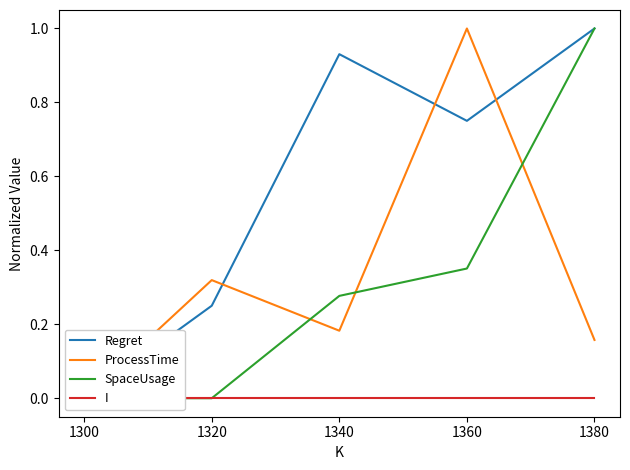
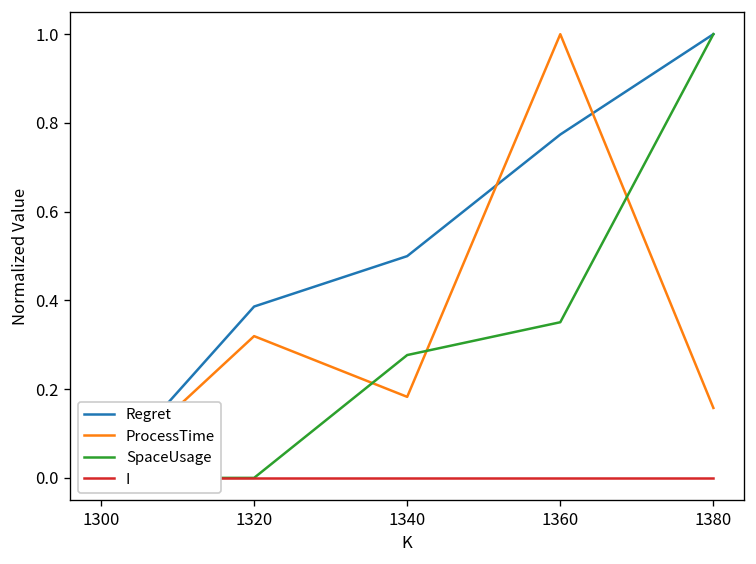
Regret, 1320: 0.25 -> 0.39
Regret, 1340: 0.93 -> 0.50
Regret, 1360: 0.75 -> 0.77
